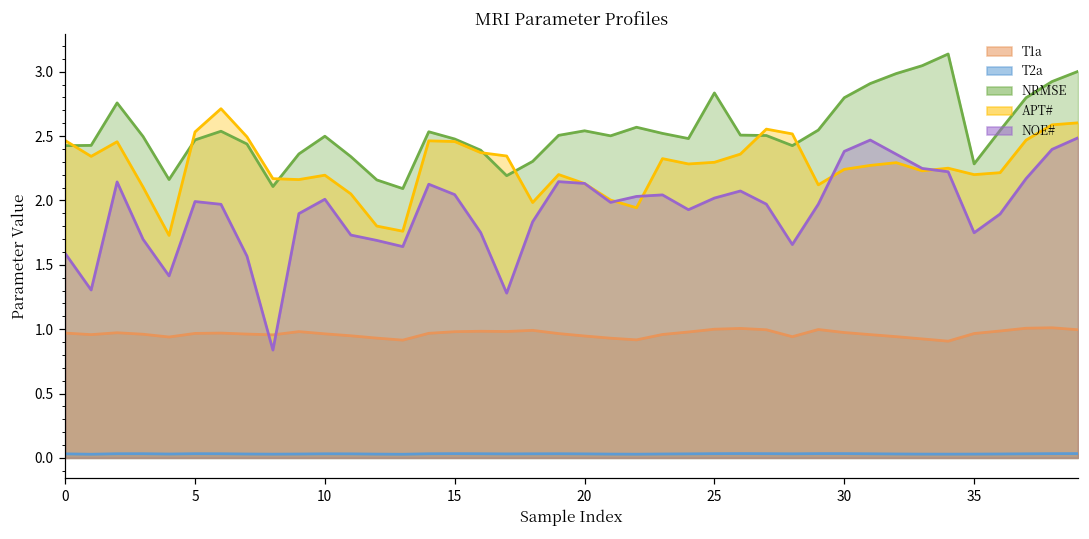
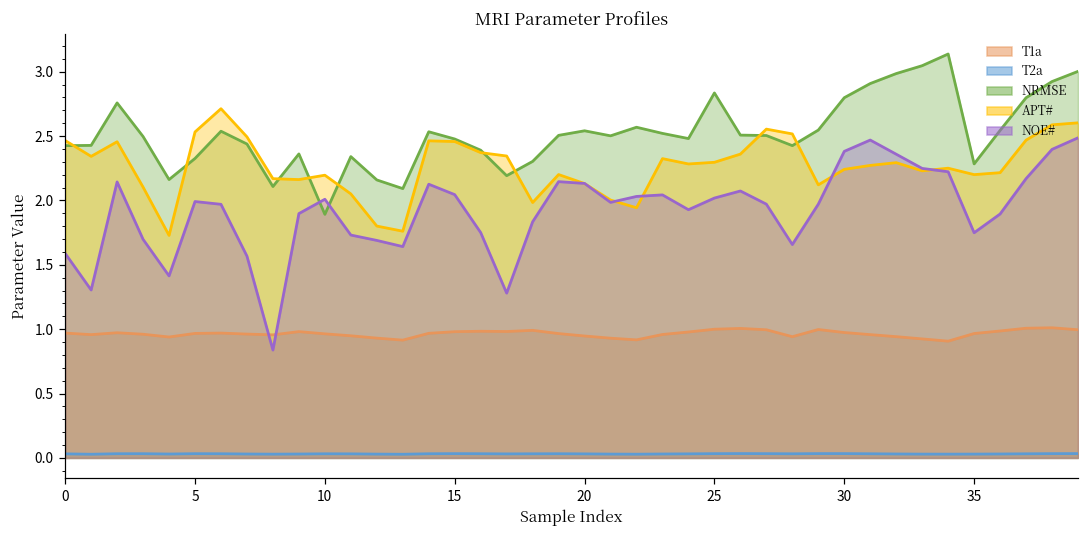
NRMSE, 5: 2.47 -> 2.33
NRMSE, 10: 2.50 -> 1.89
